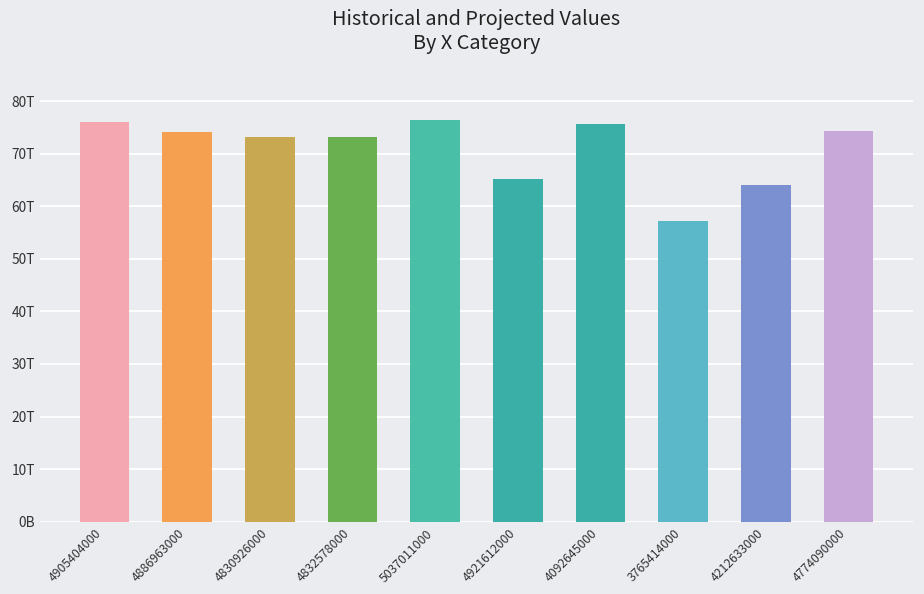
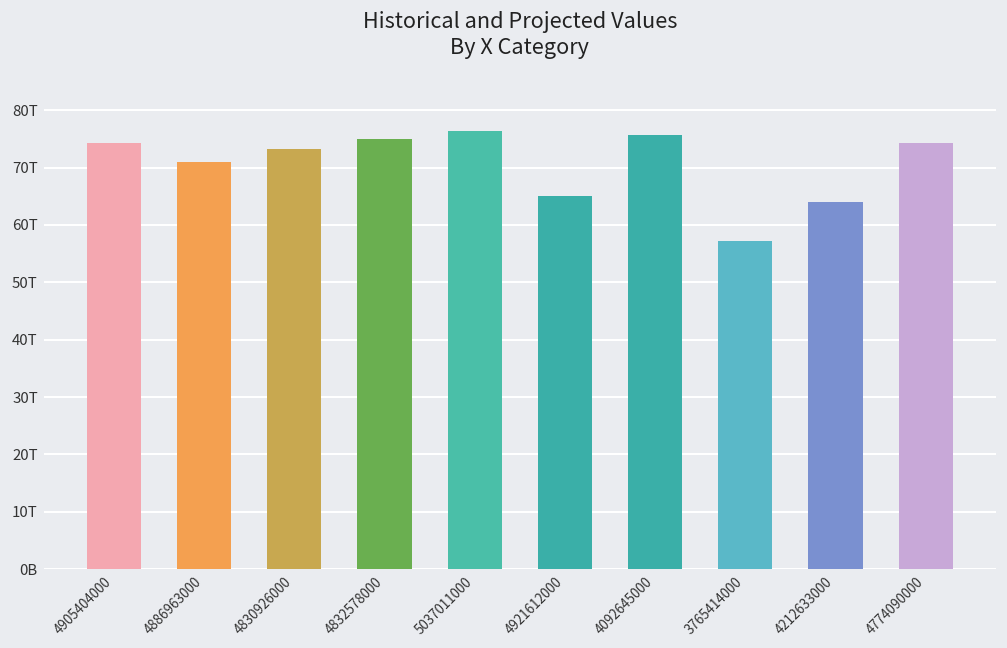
4905404000: 76T -> 74T
4886963000: 74T -> 71T
4832578000: 73T -> 75T
